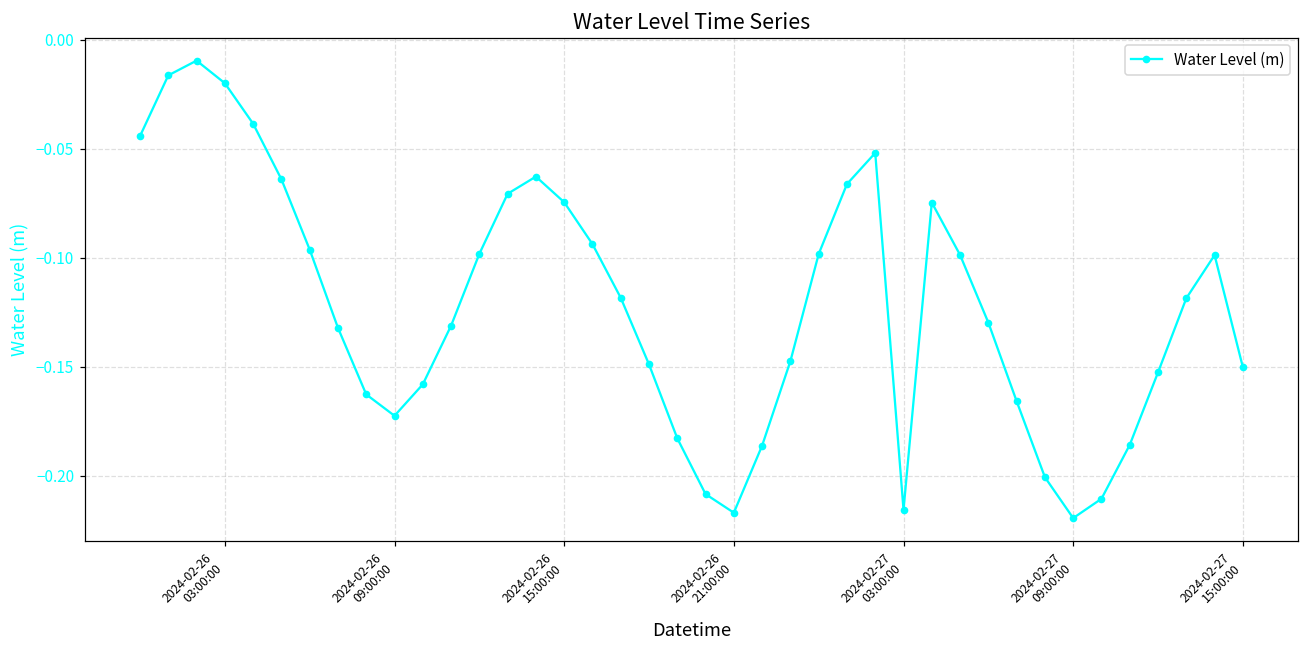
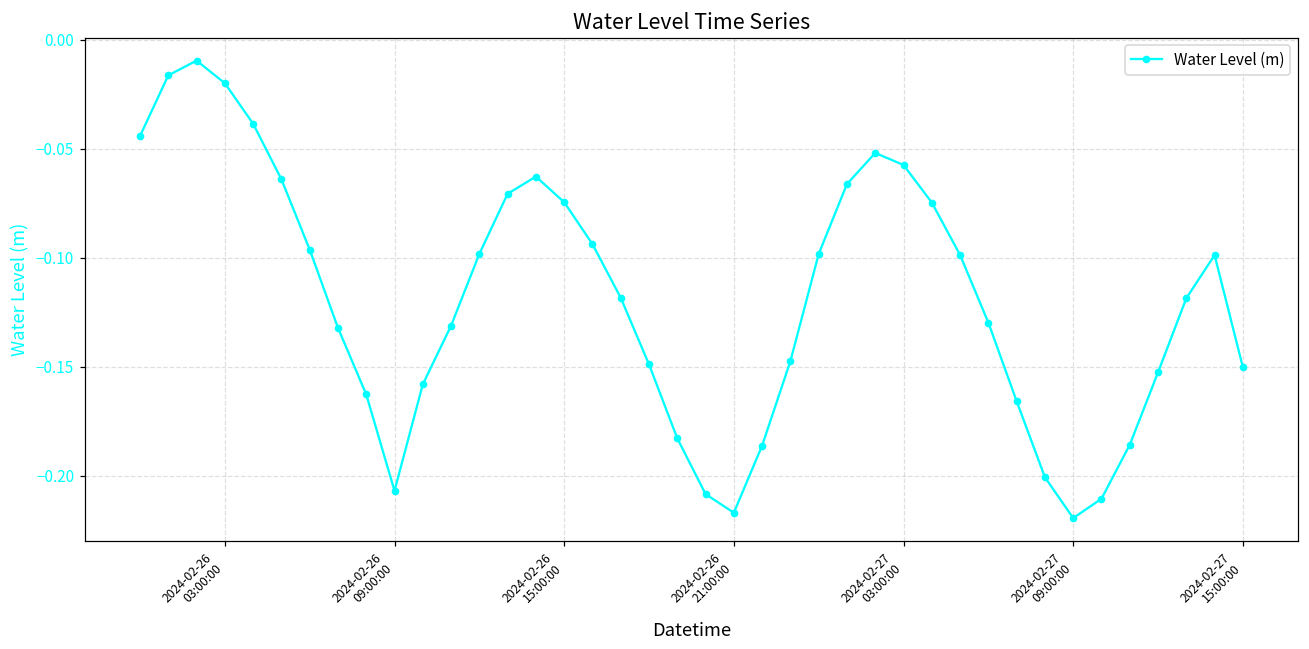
2024-02-26 09:00:00: -0.173 -> -0.207
2024-02-27 03:00:00: -0.216 -> -0.057
